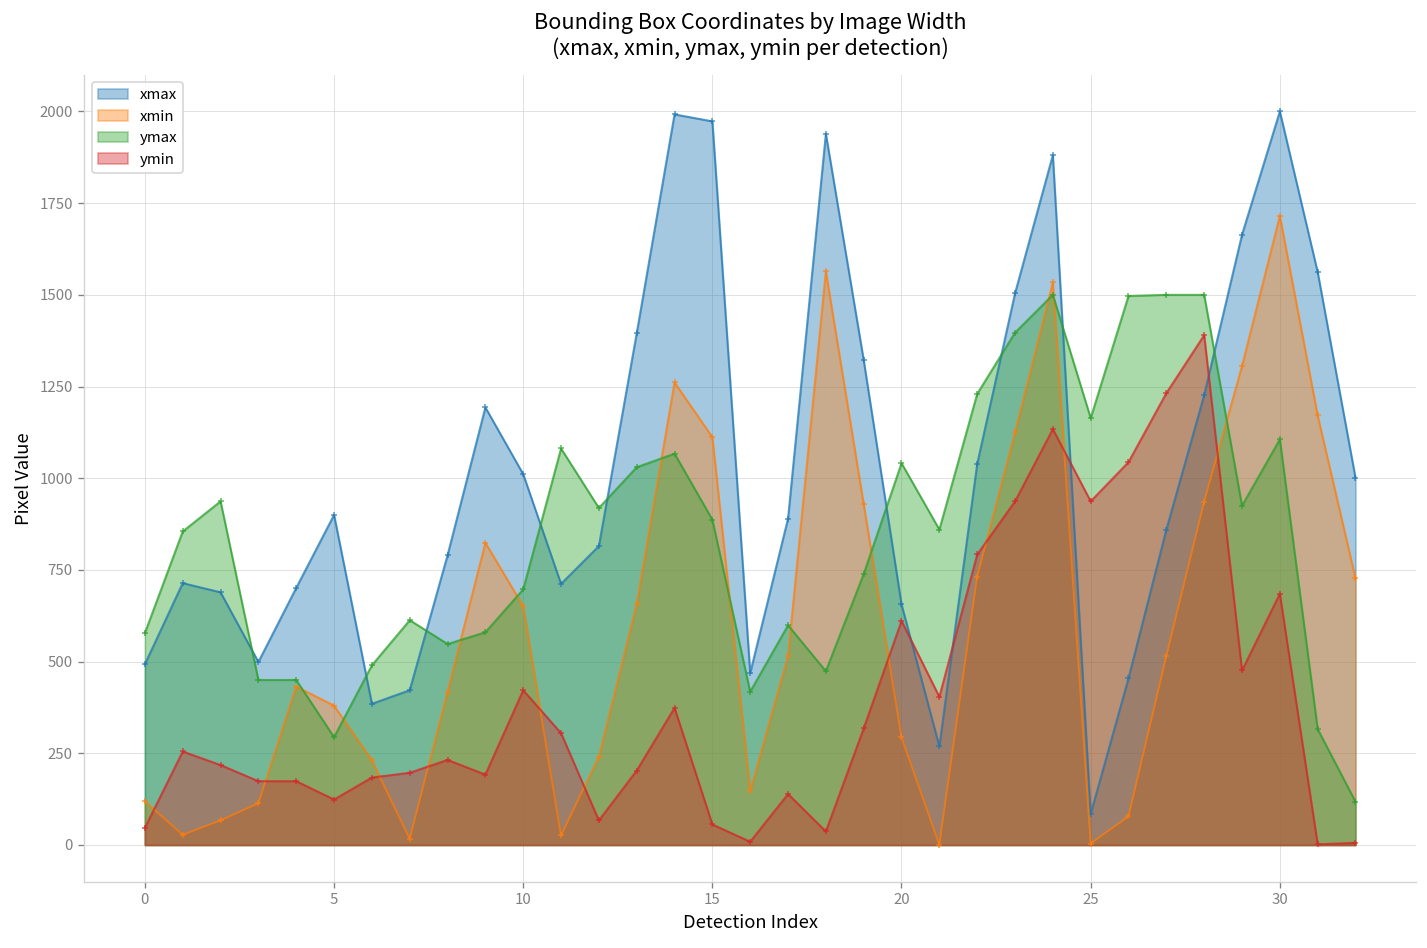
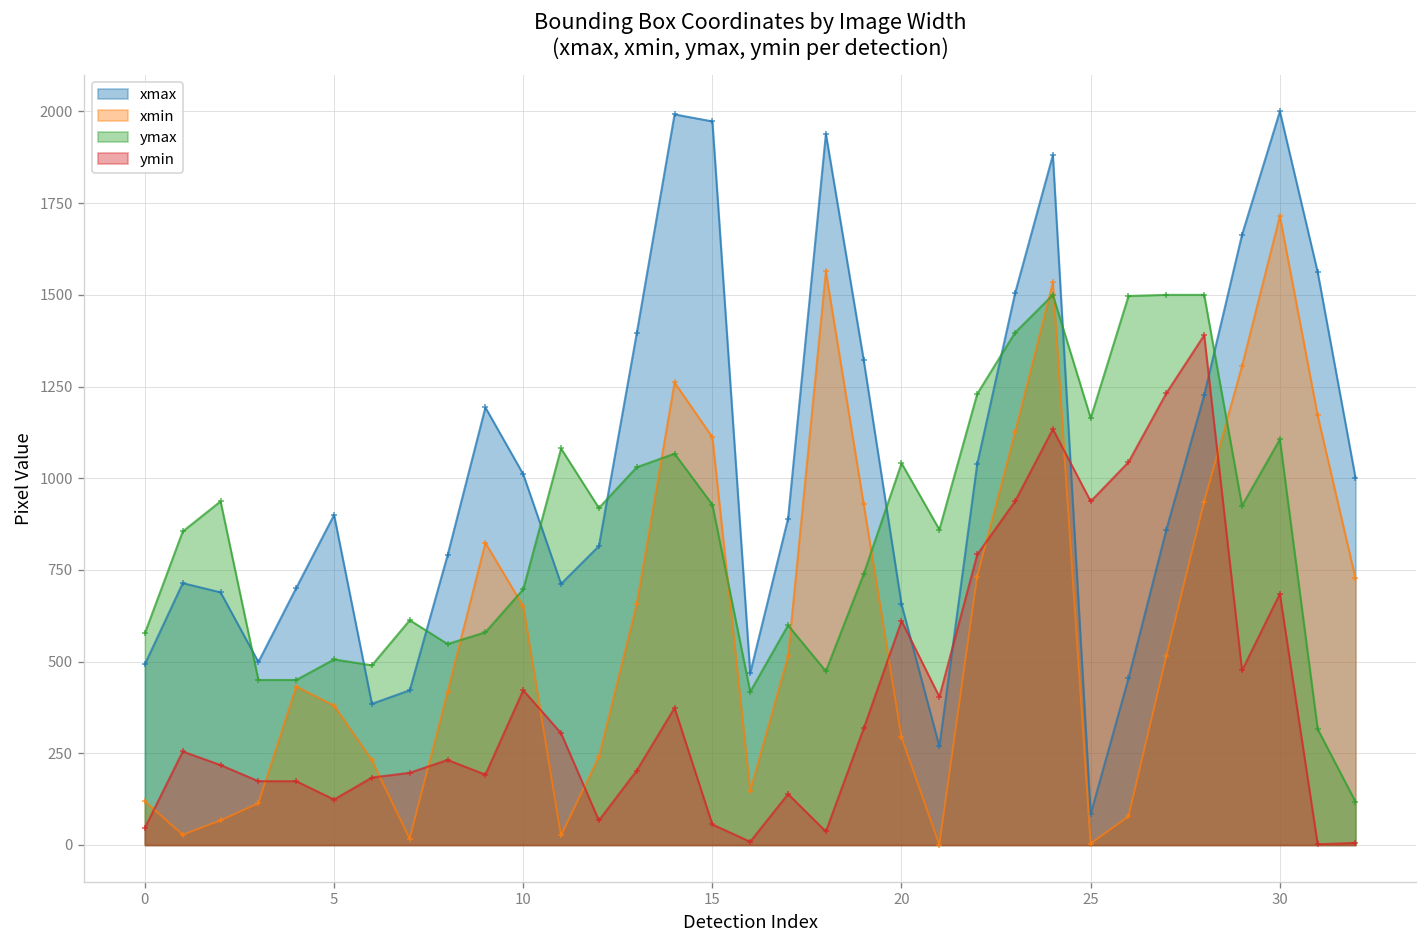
ymax, 5: 290 -> 510
ymax, 15: 890 -> 930
